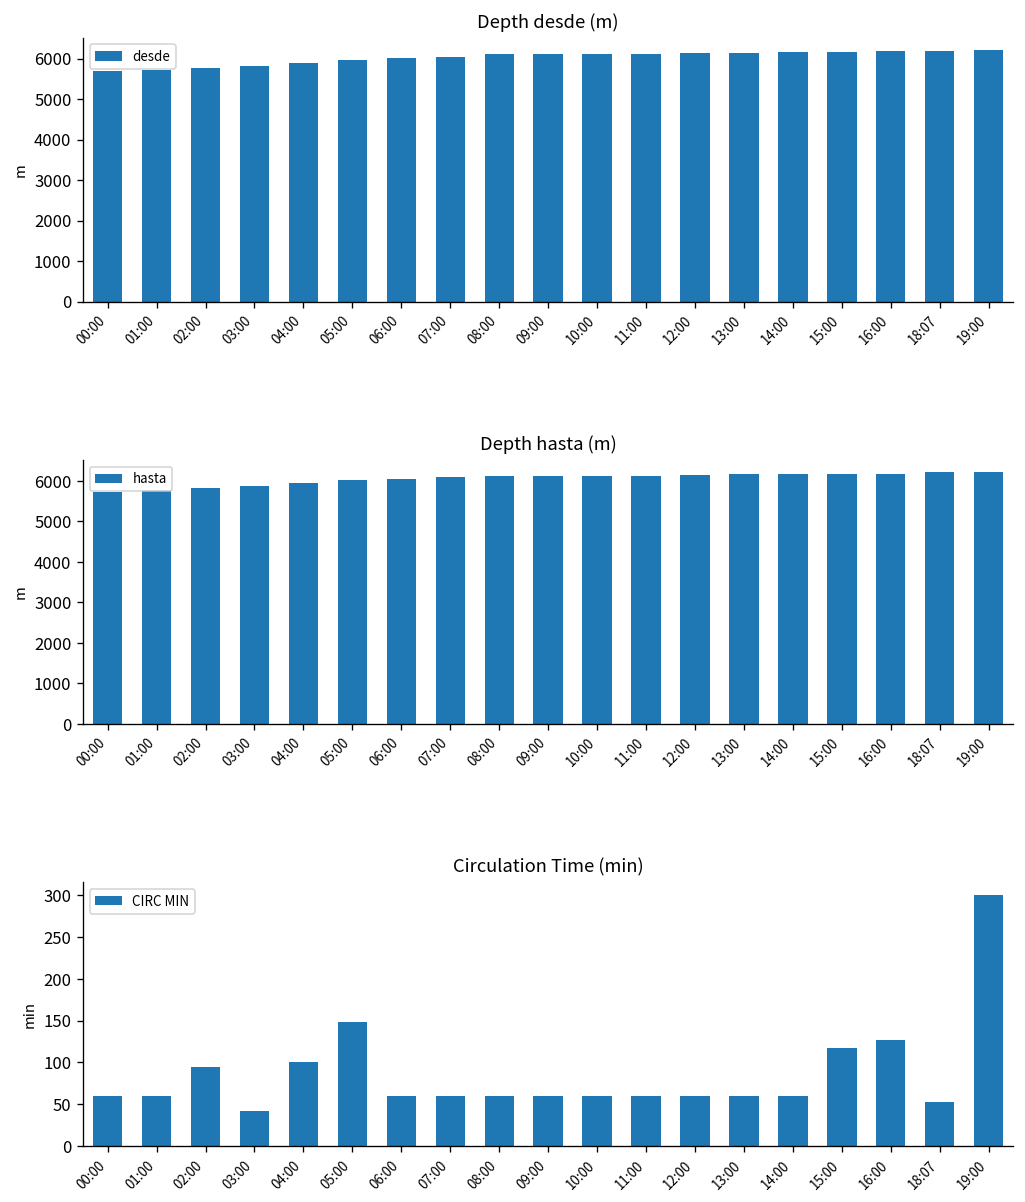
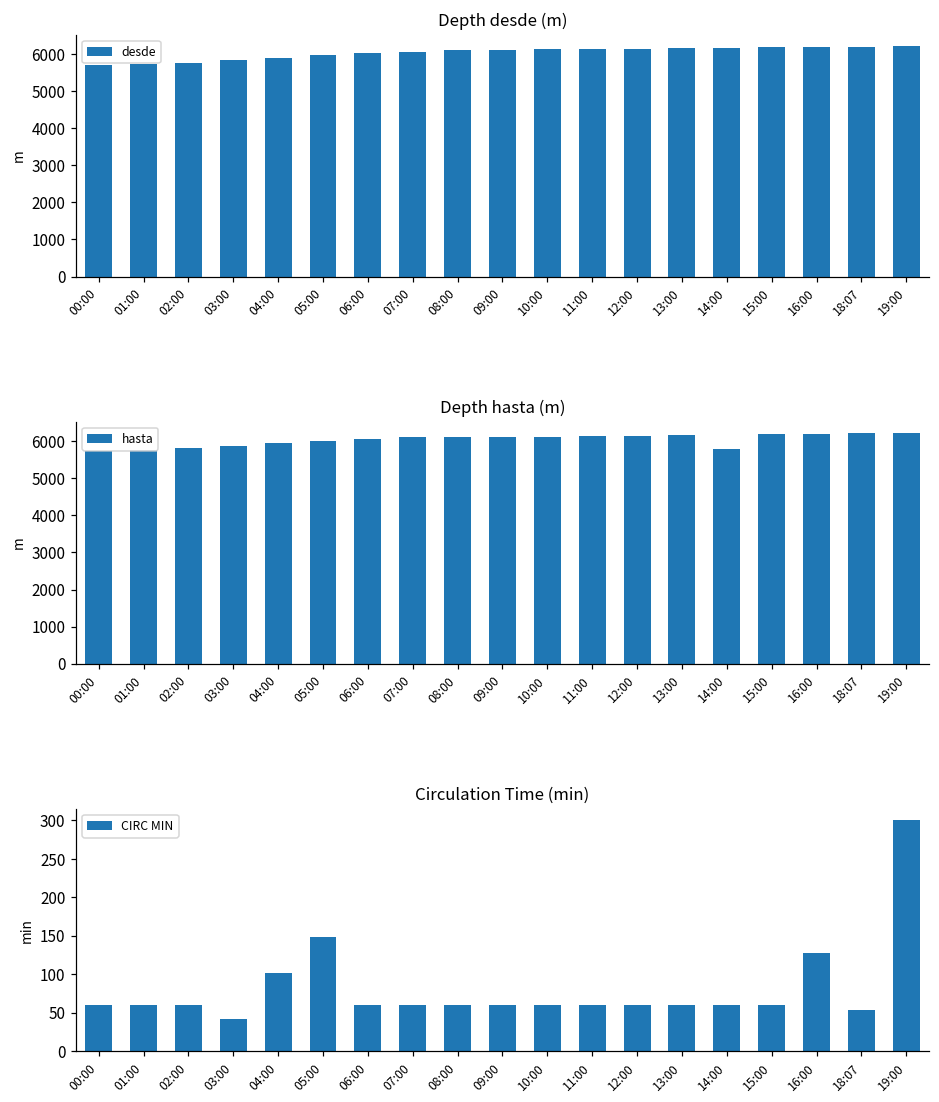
Depth hasta (m), 14:00: 6200 -> 5800
Circulation Time (min), 02:00: 100 -> 60
Circulation Time (min), 15:00: 120 -> 60
